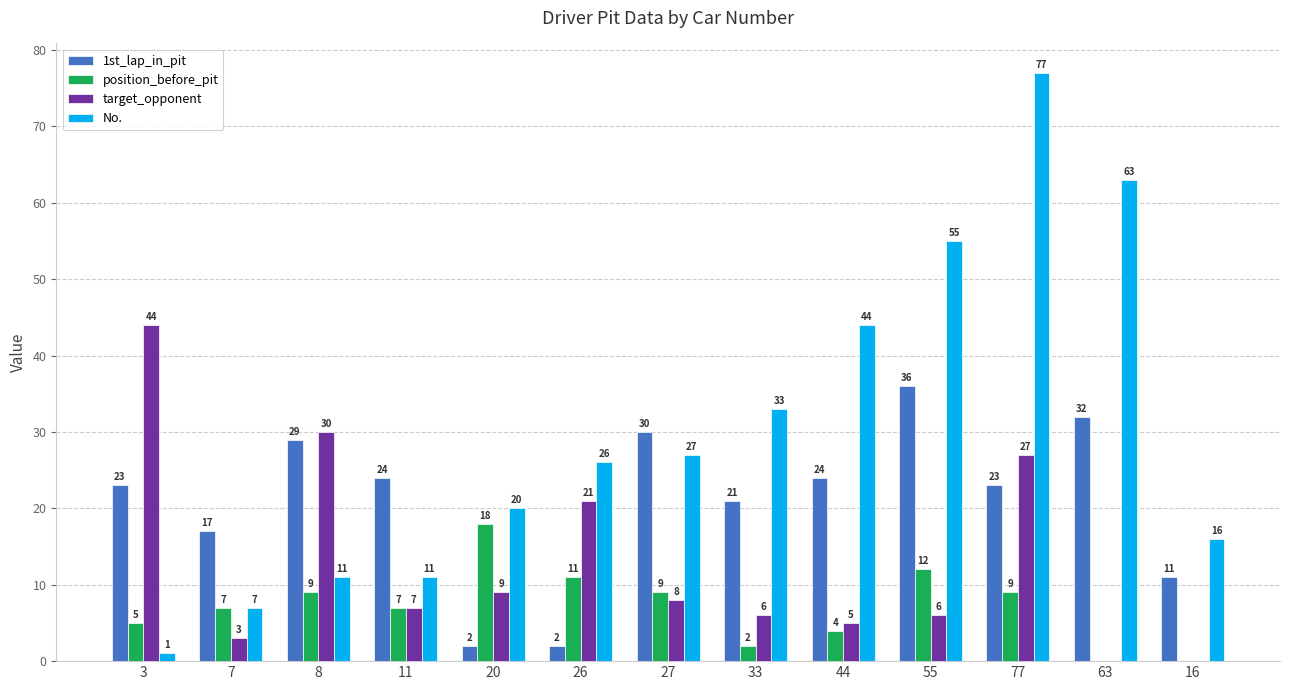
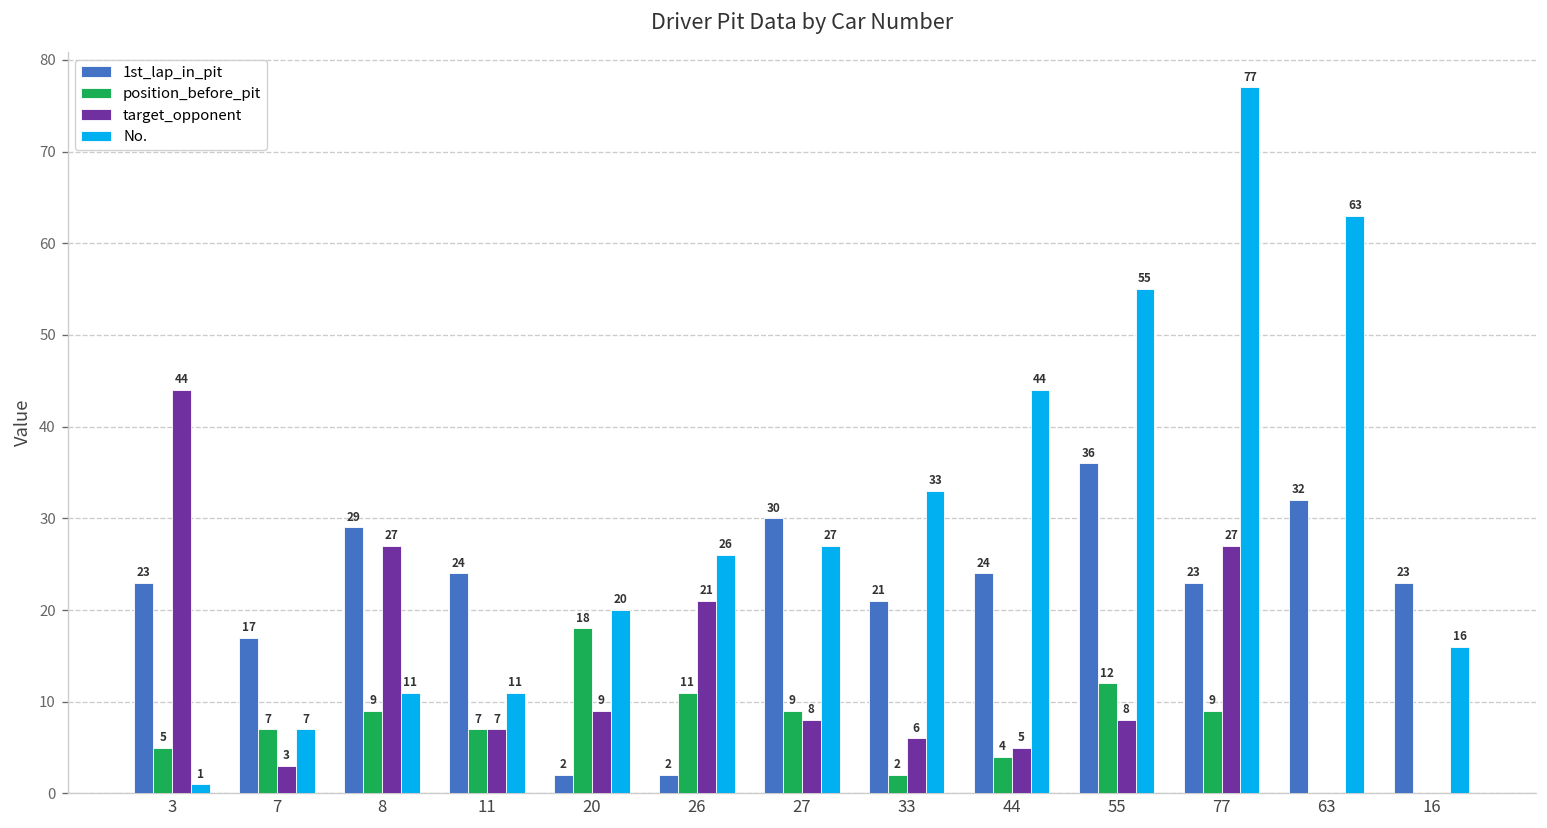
target_opponent, 8: 30 -> 27
target_opponent, 55: 6 -> 8
1st_lap_in_pit, 16: 11 -> 23
